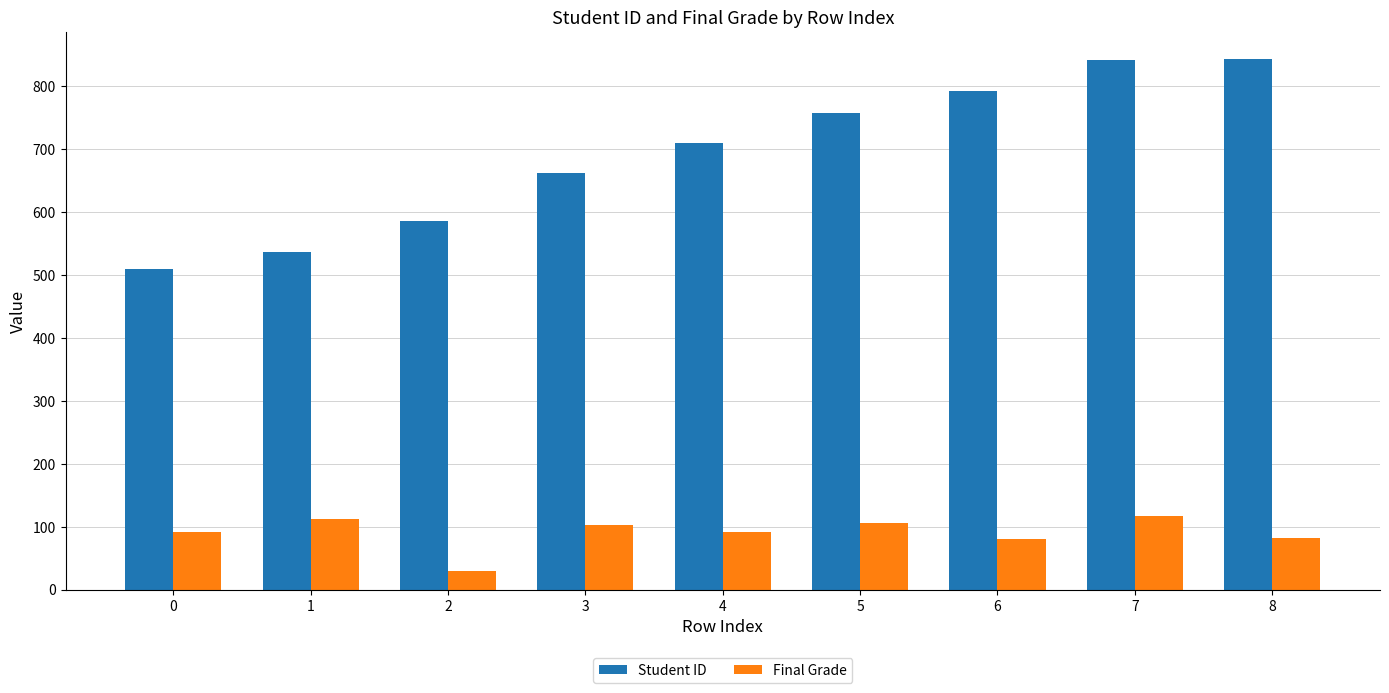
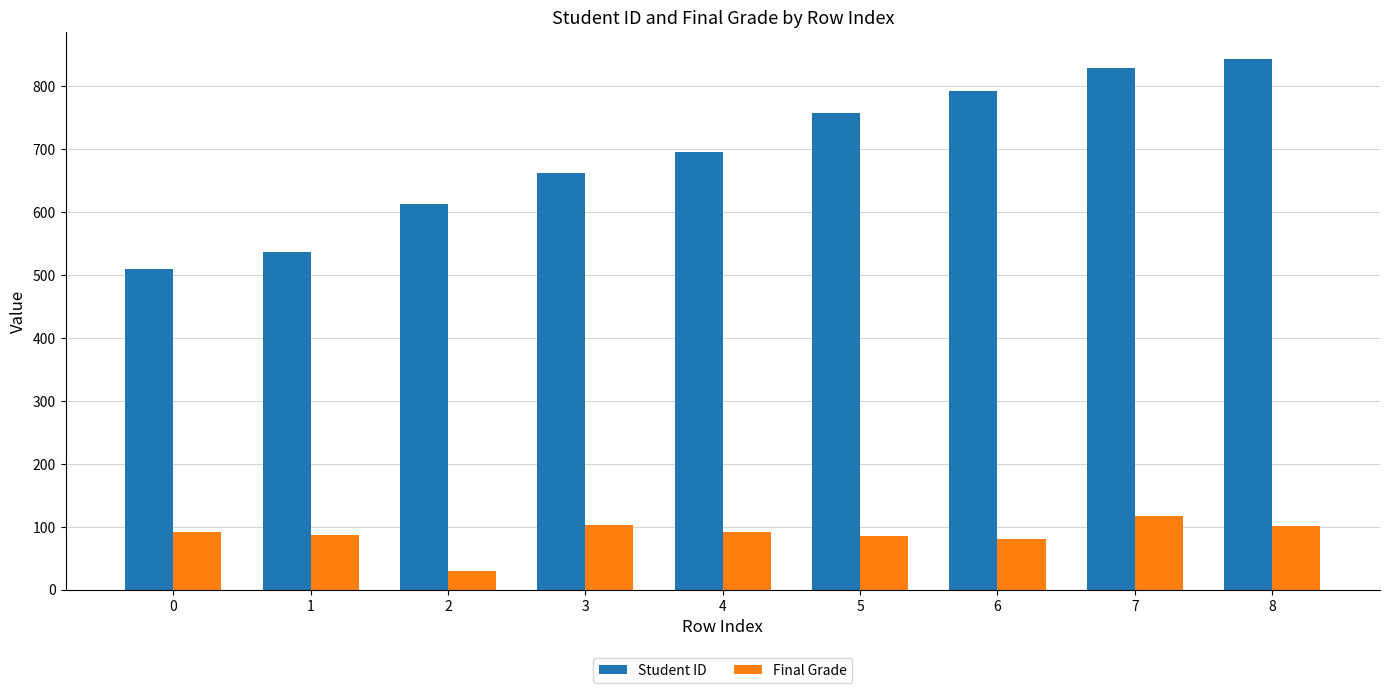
Final Grade, 1: 110 -> 90
Student ID, 2: 590 -> 610
Student ID, 4: 710 -> 700
Final Grade, 5: 110 -> 90
Student ID, 7: 840 -> 830
Final Grade, 8: 80 -> 100
